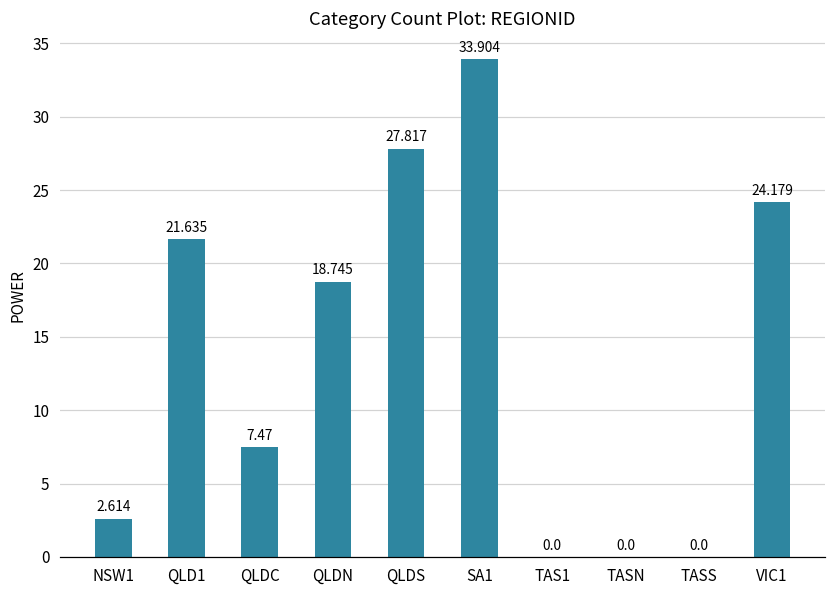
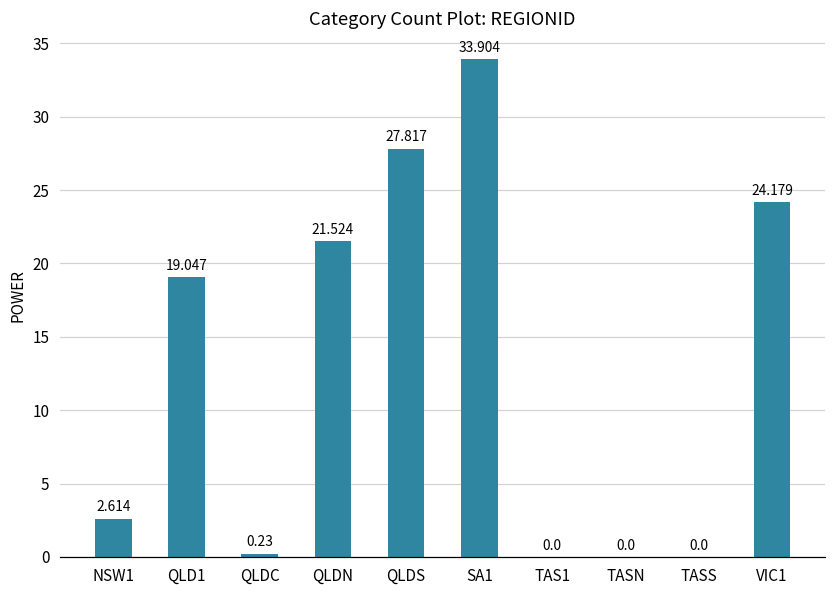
QLD1: 21.635 -> 19.047
QLDC: 7.47 -> 0.23
QLDN: 18.745 -> 21.524
